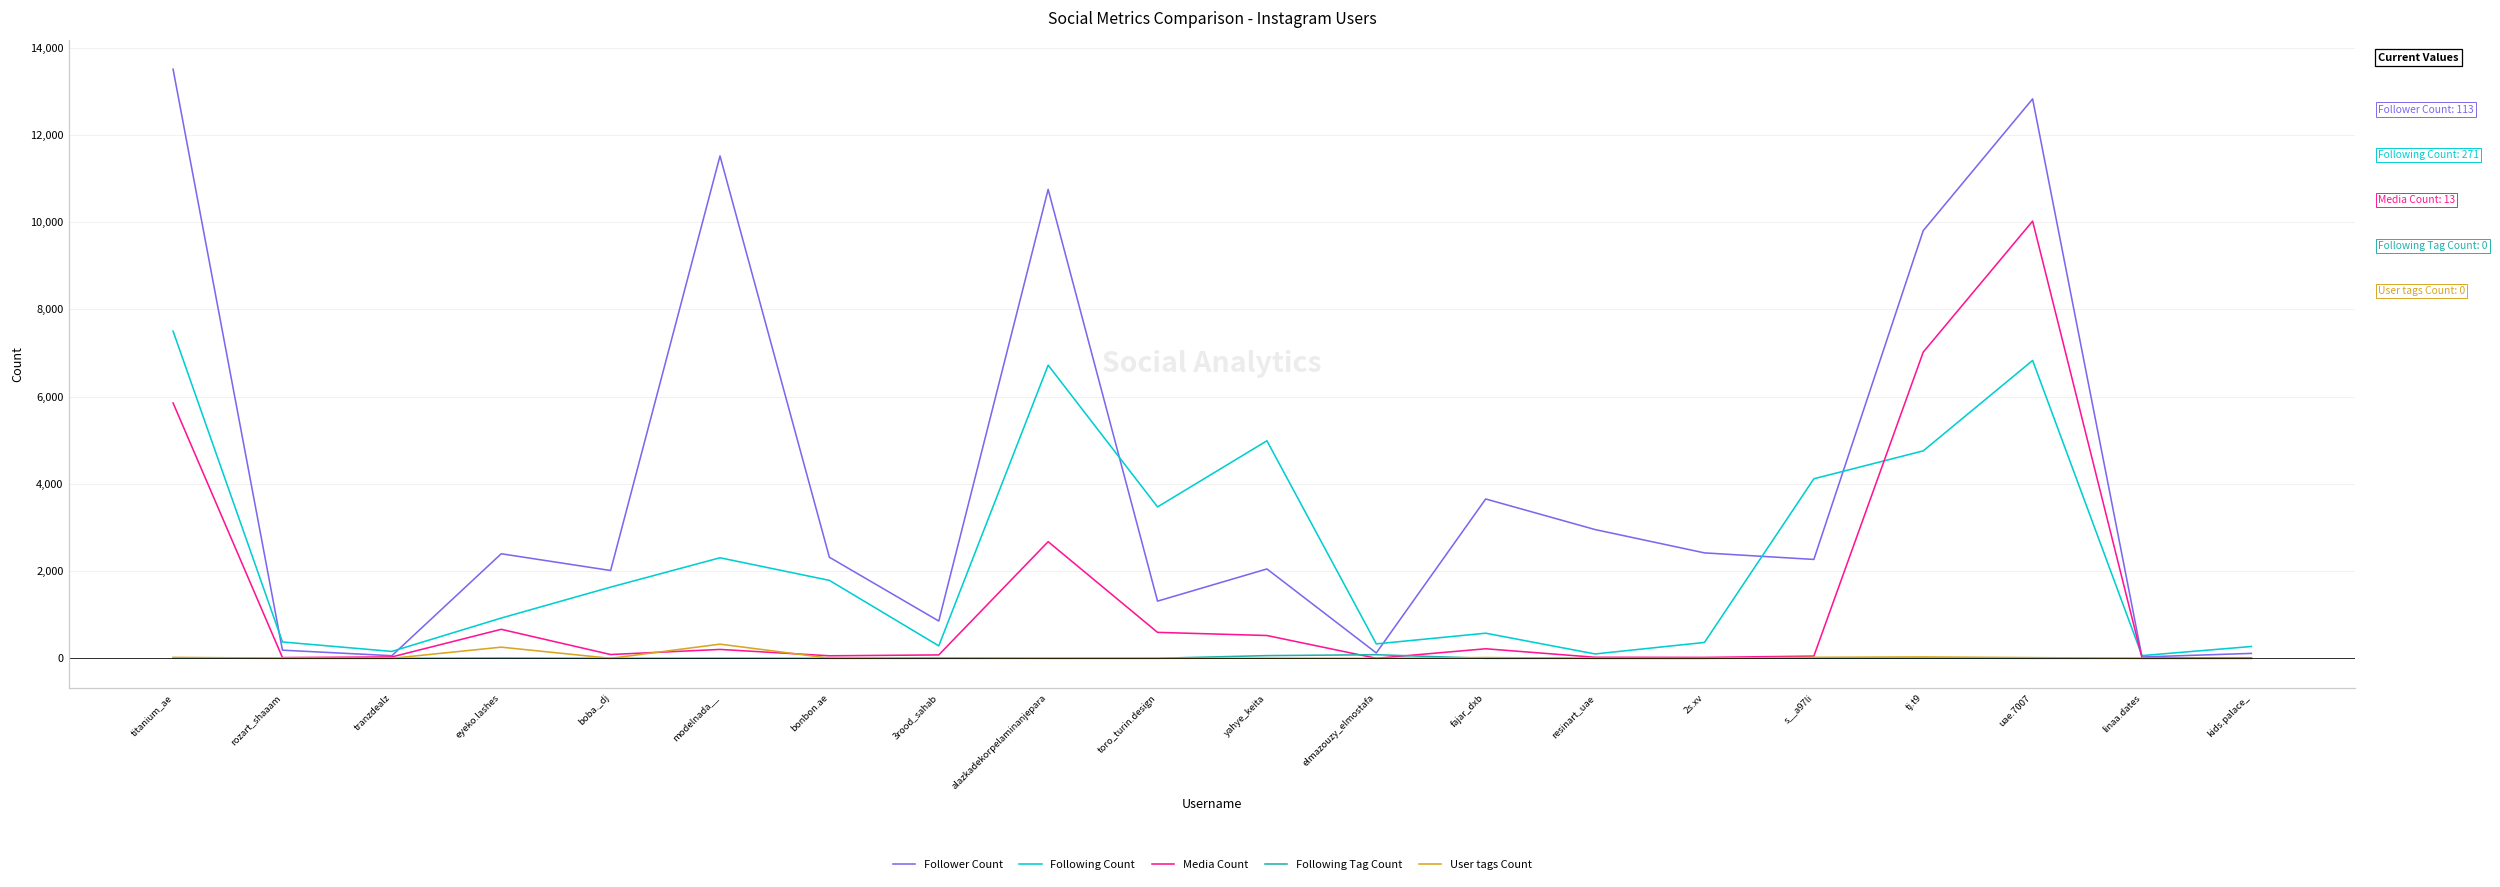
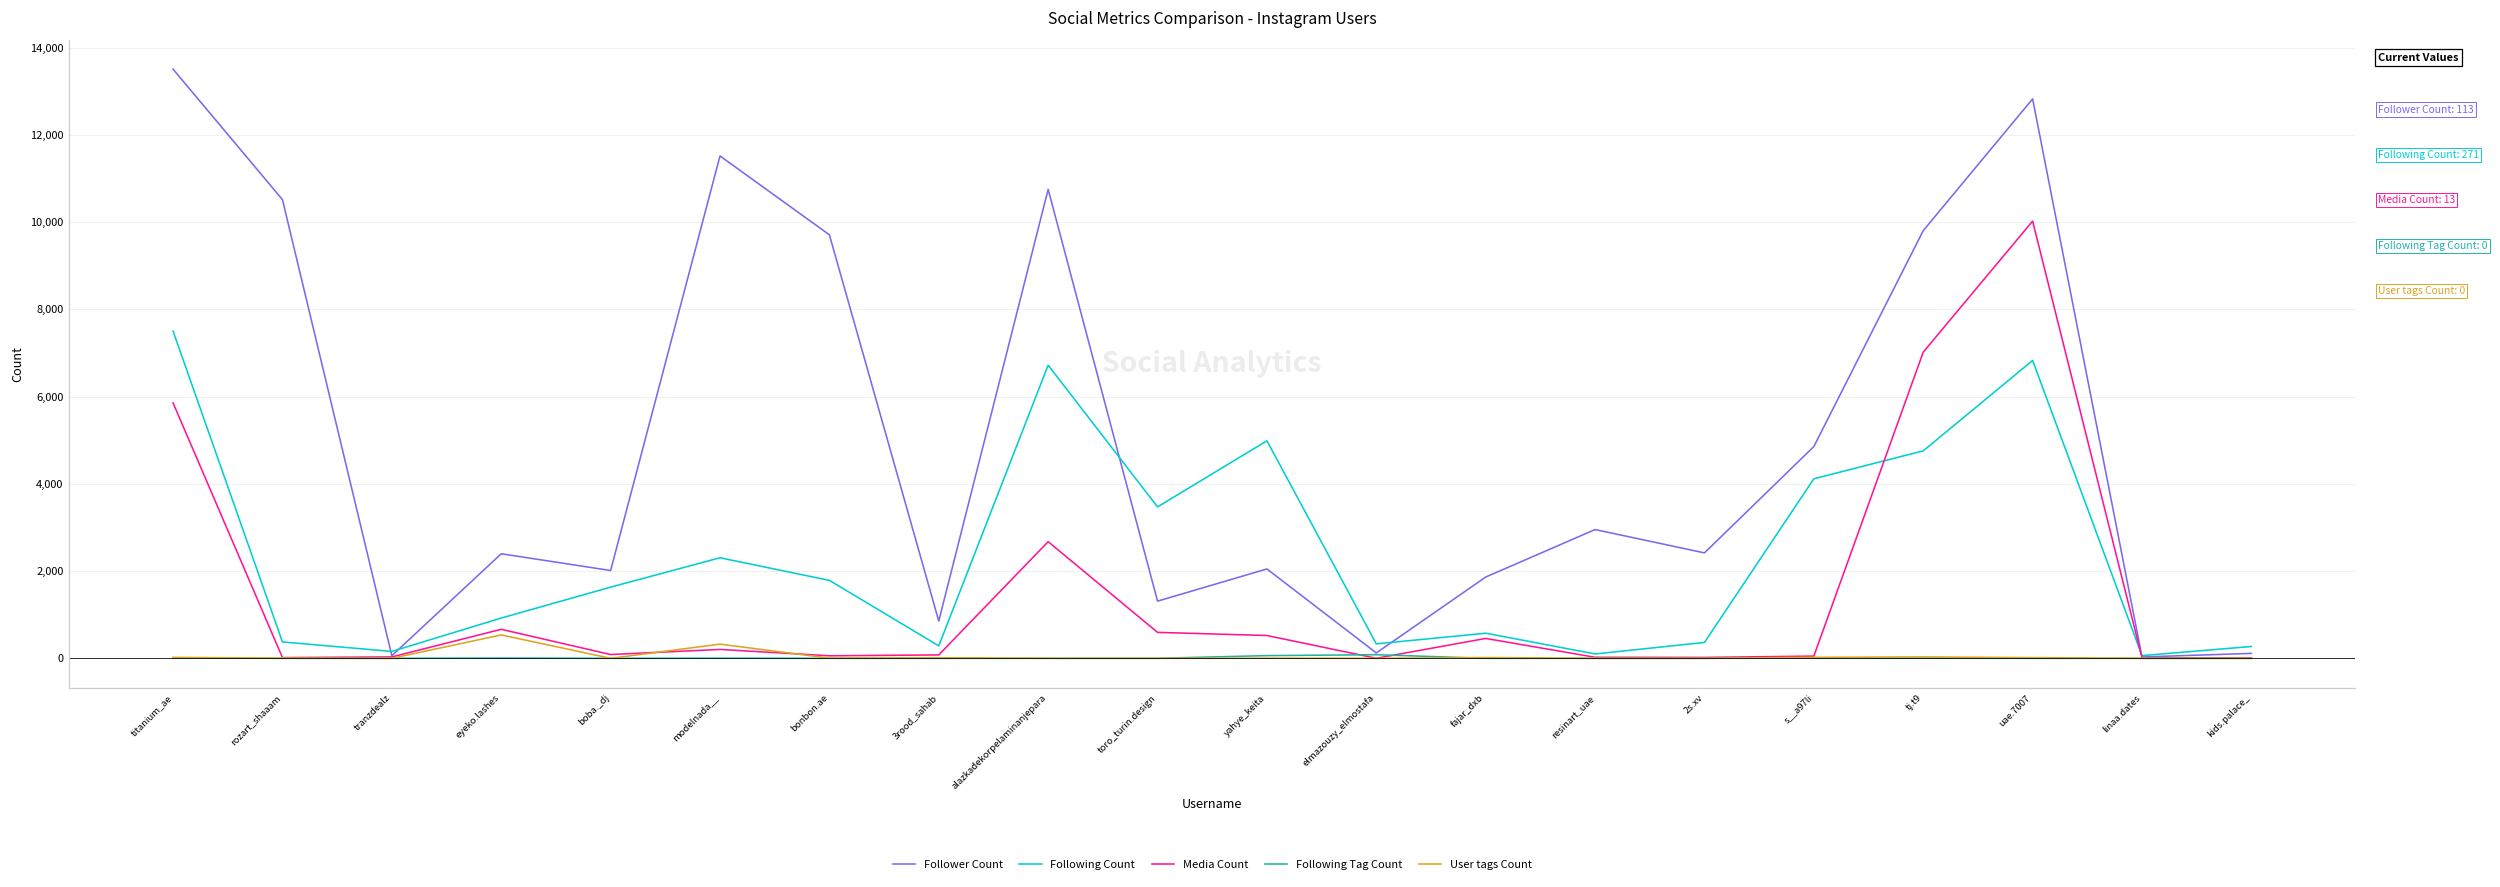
Follower Count, rozart_shaaam: 200 -> 10,500
User tags Count, eyeko.lashes: 300 -> 500
Follower Count, bonbon.ae: 2,300 -> 9,700
Follower Count, fajar_dxb: 3,700 -> 1,900
Media Count, fajar_dxb: 200 -> 500
Follower Count, s__a97li: 2,300 -> 4,900
